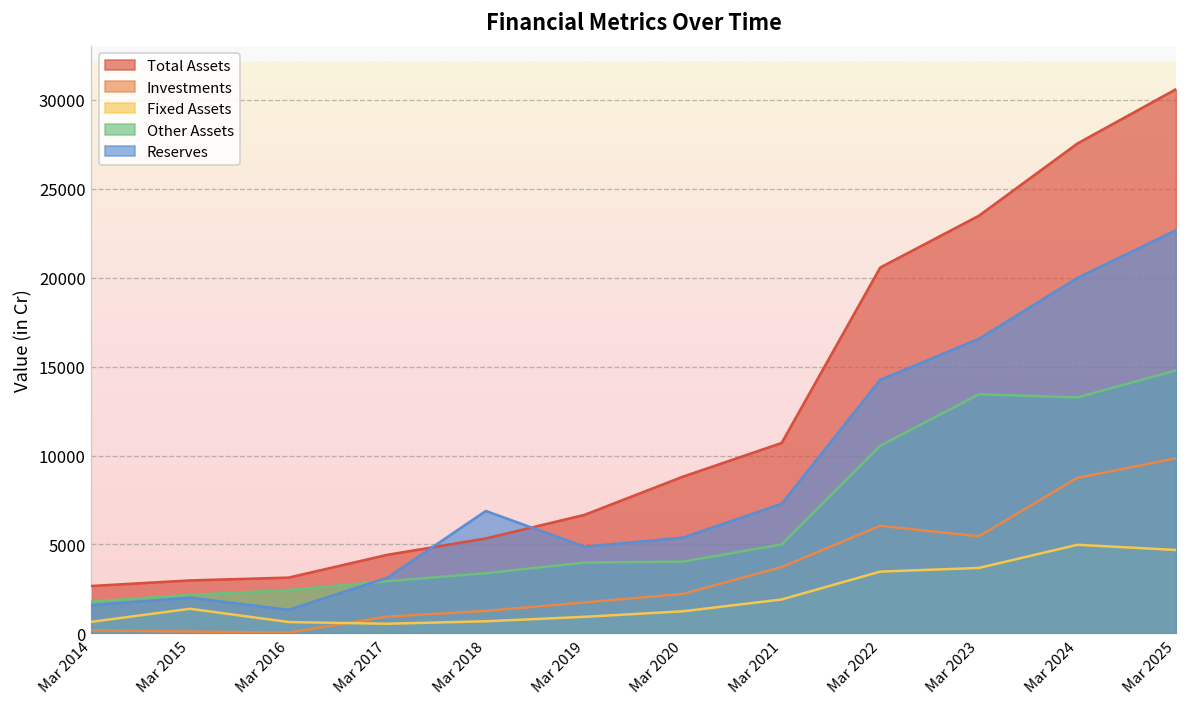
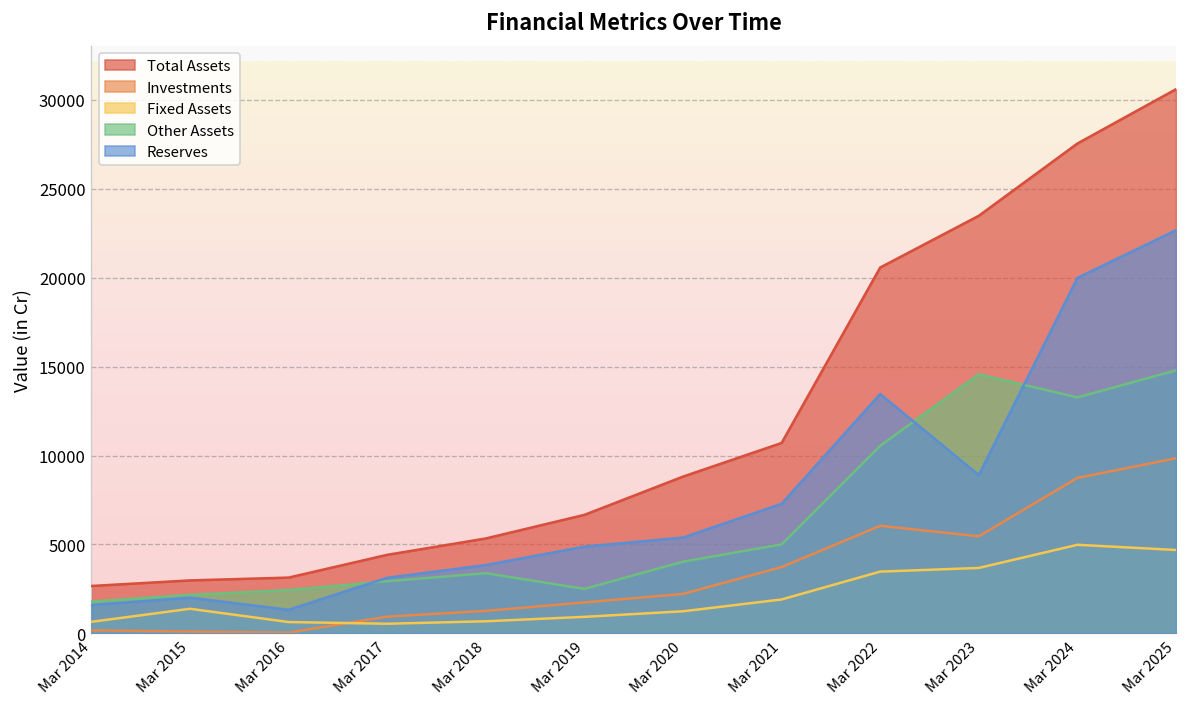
Reserves, Mar 2018: 6900 -> 3800
Other Assets, Mar 2019: 4000 -> 2500
Reserves, Mar 2022: 14300 -> 13500
Other Assets, Mar 2023: 13400 -> 14600
Reserves, Mar 2023: 16600 -> 8900
